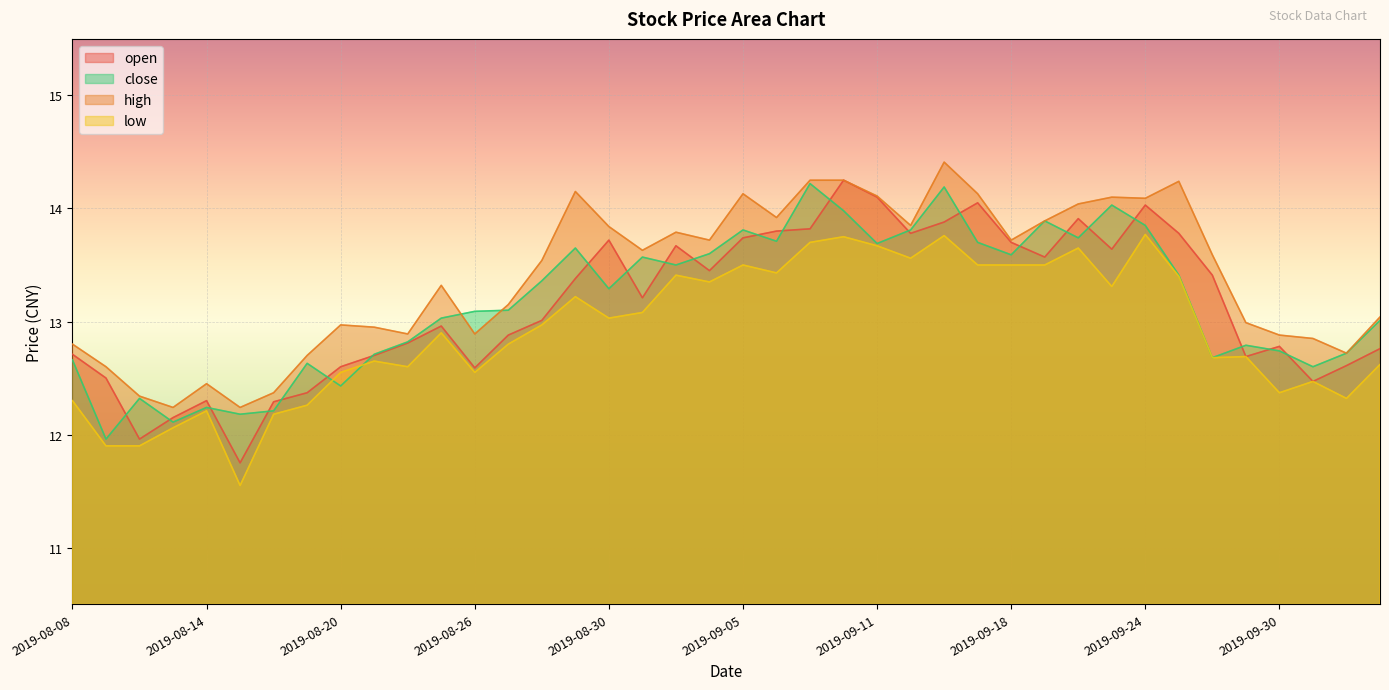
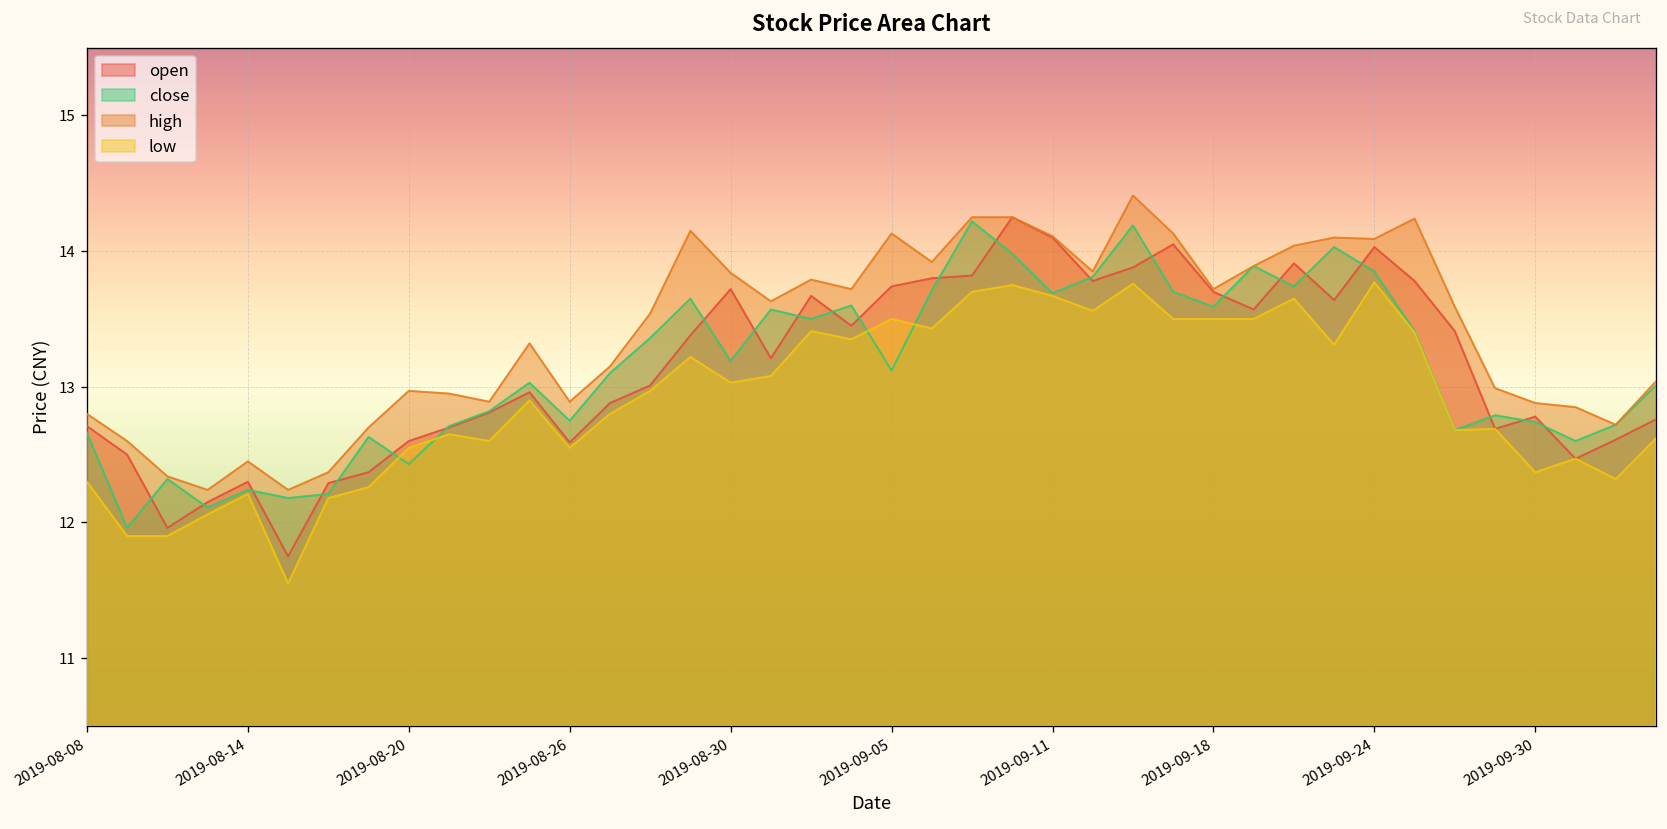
close, 2019-08-26: 13.09 -> 12.75
close, 2019-08-30: 13.29 -> 13.19
close, 2019-09-05: 13.81 -> 13.12
